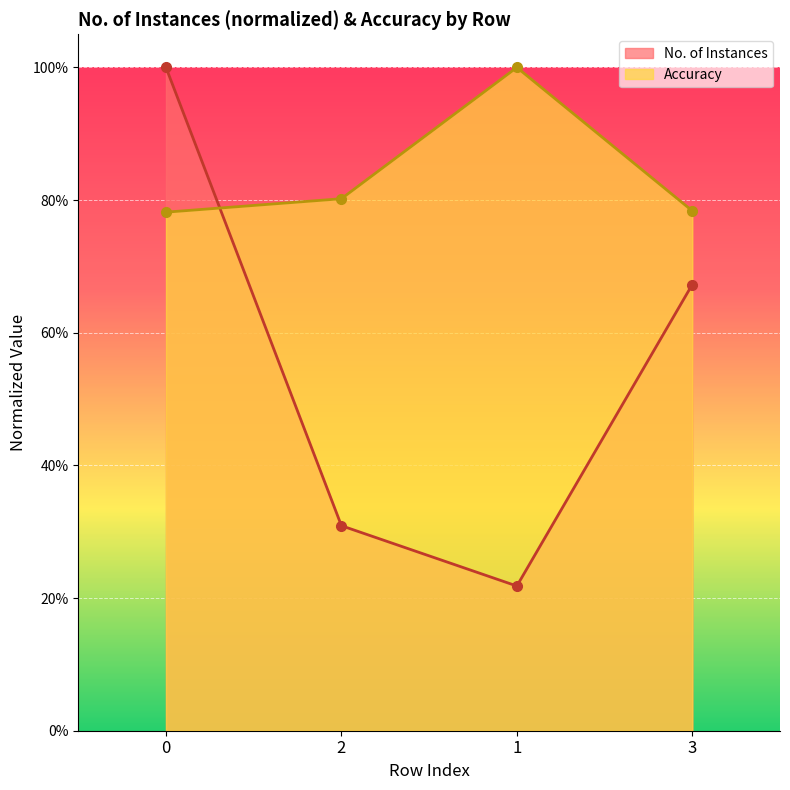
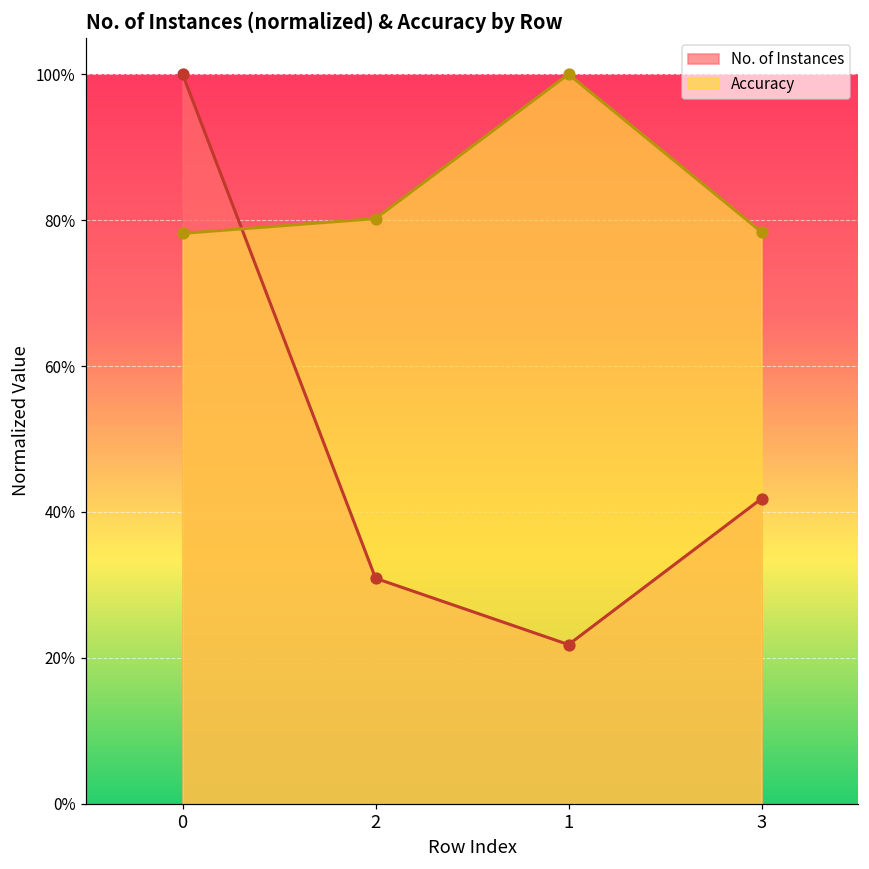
No. of Instances, 3: 67% -> 42%
